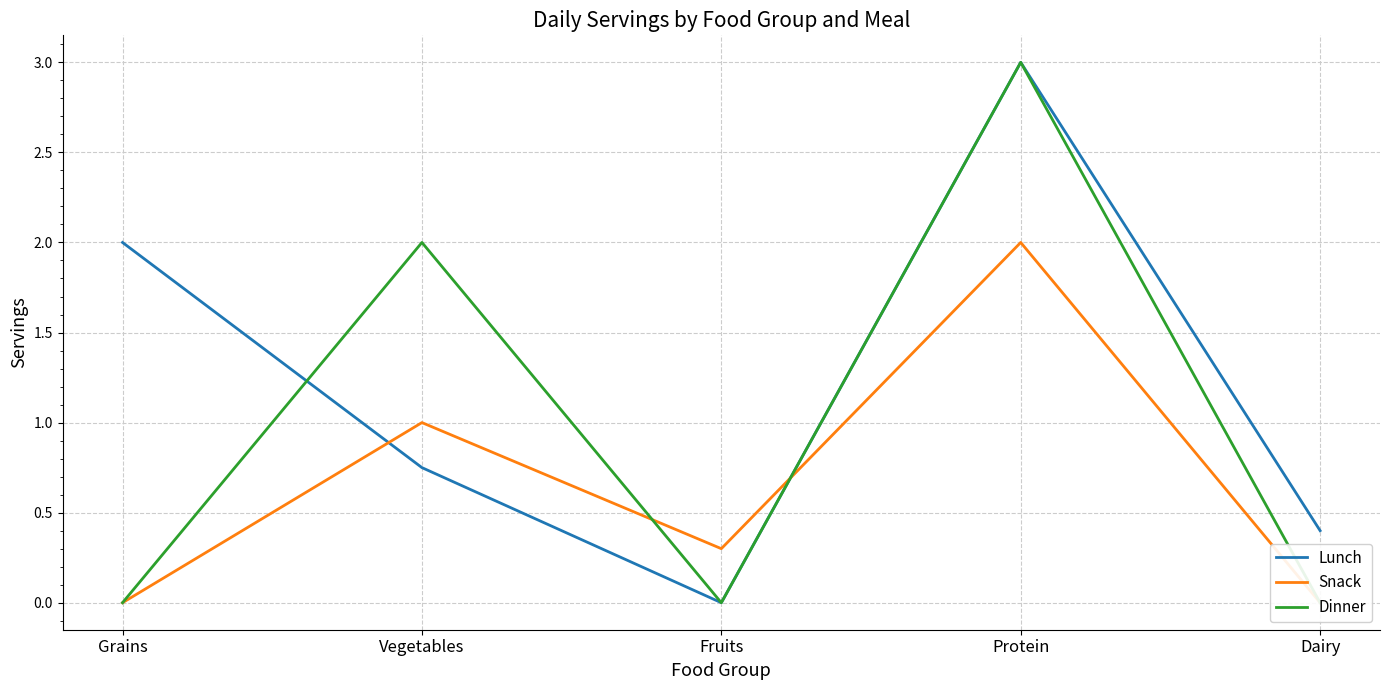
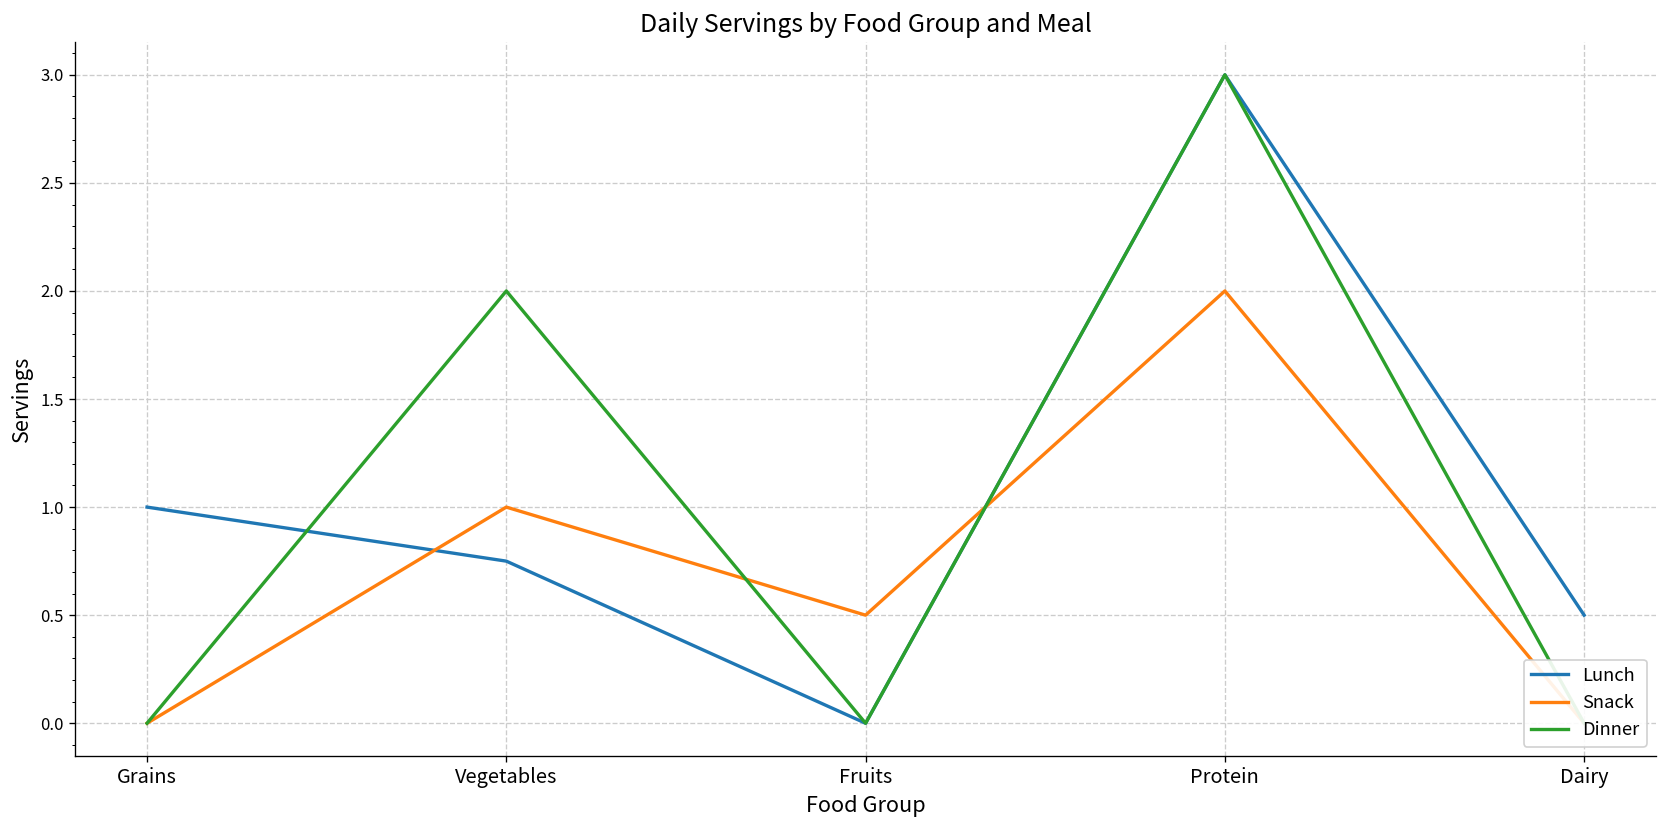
Lunch, Grains: 2 -> 1
Snack, Fruits: 0.3 -> 0.5
Lunch, Dairy: 0.4 -> 0.5
